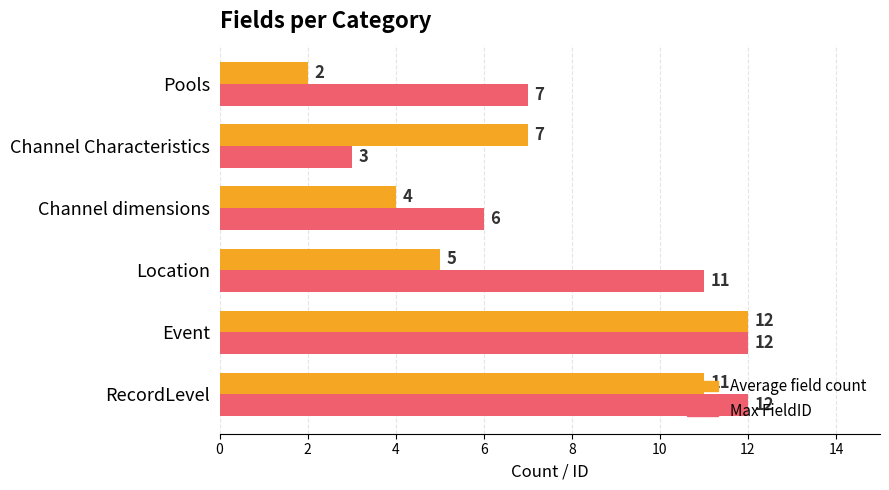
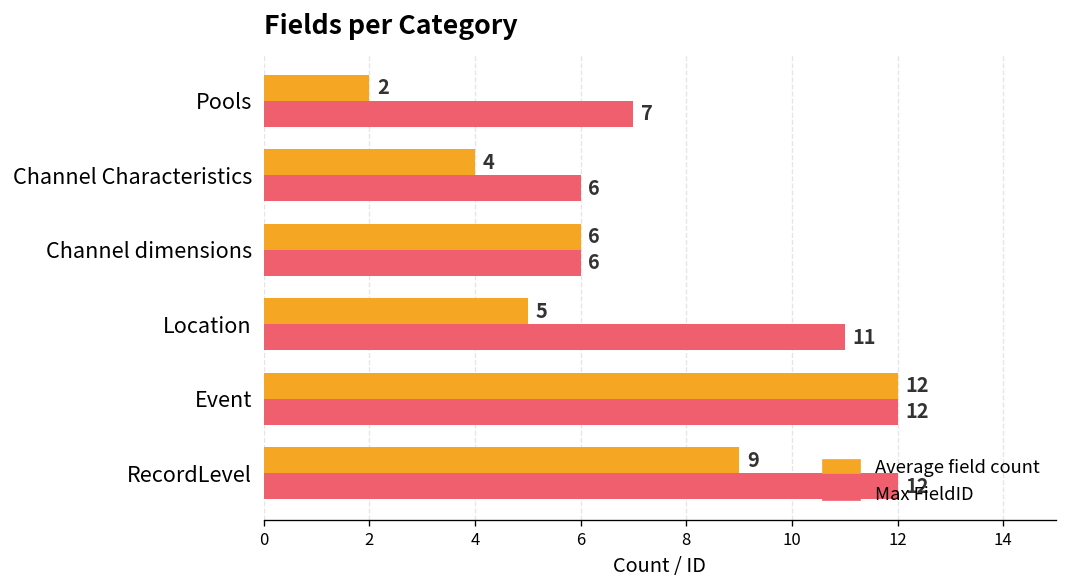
Average field count, Channel Characteristics: 7 -> 4
Max FieldID, Channel Characteristics: 3 -> 6
Average field count, Channel dimensions: 4 -> 6
Average field count, RecordLevel: 11 -> 9
